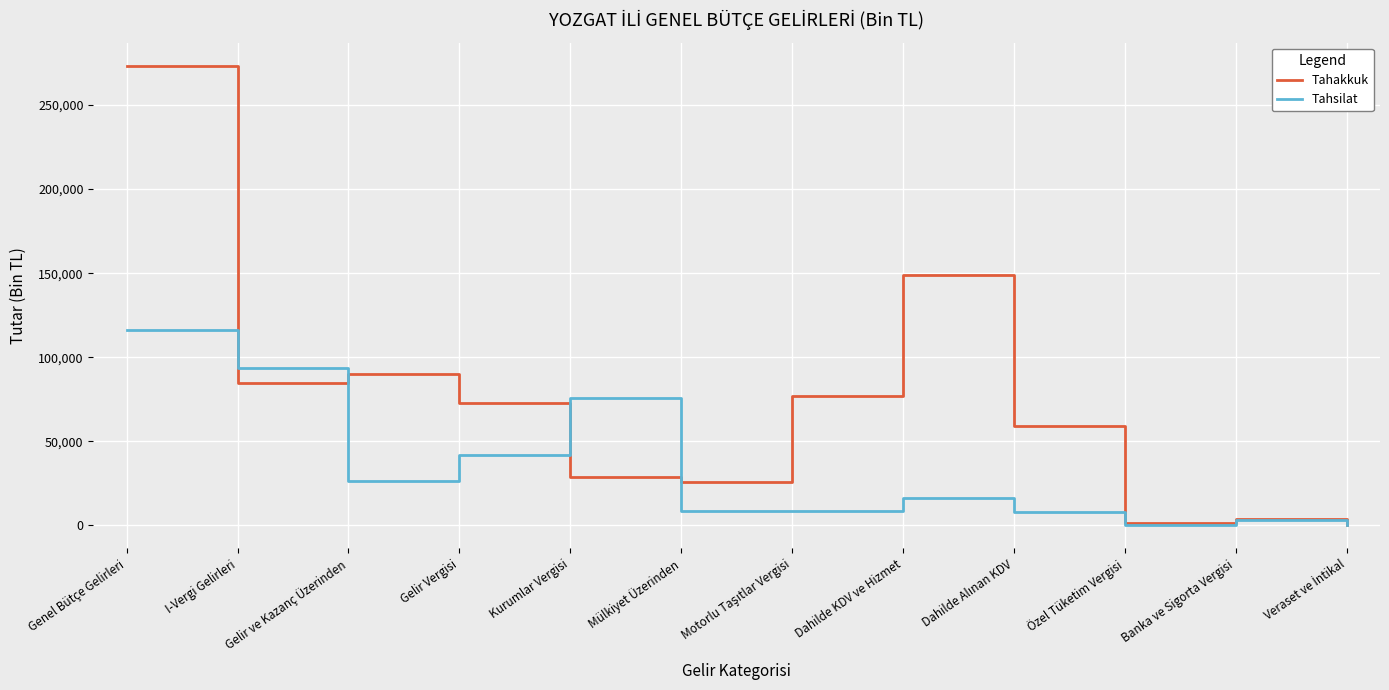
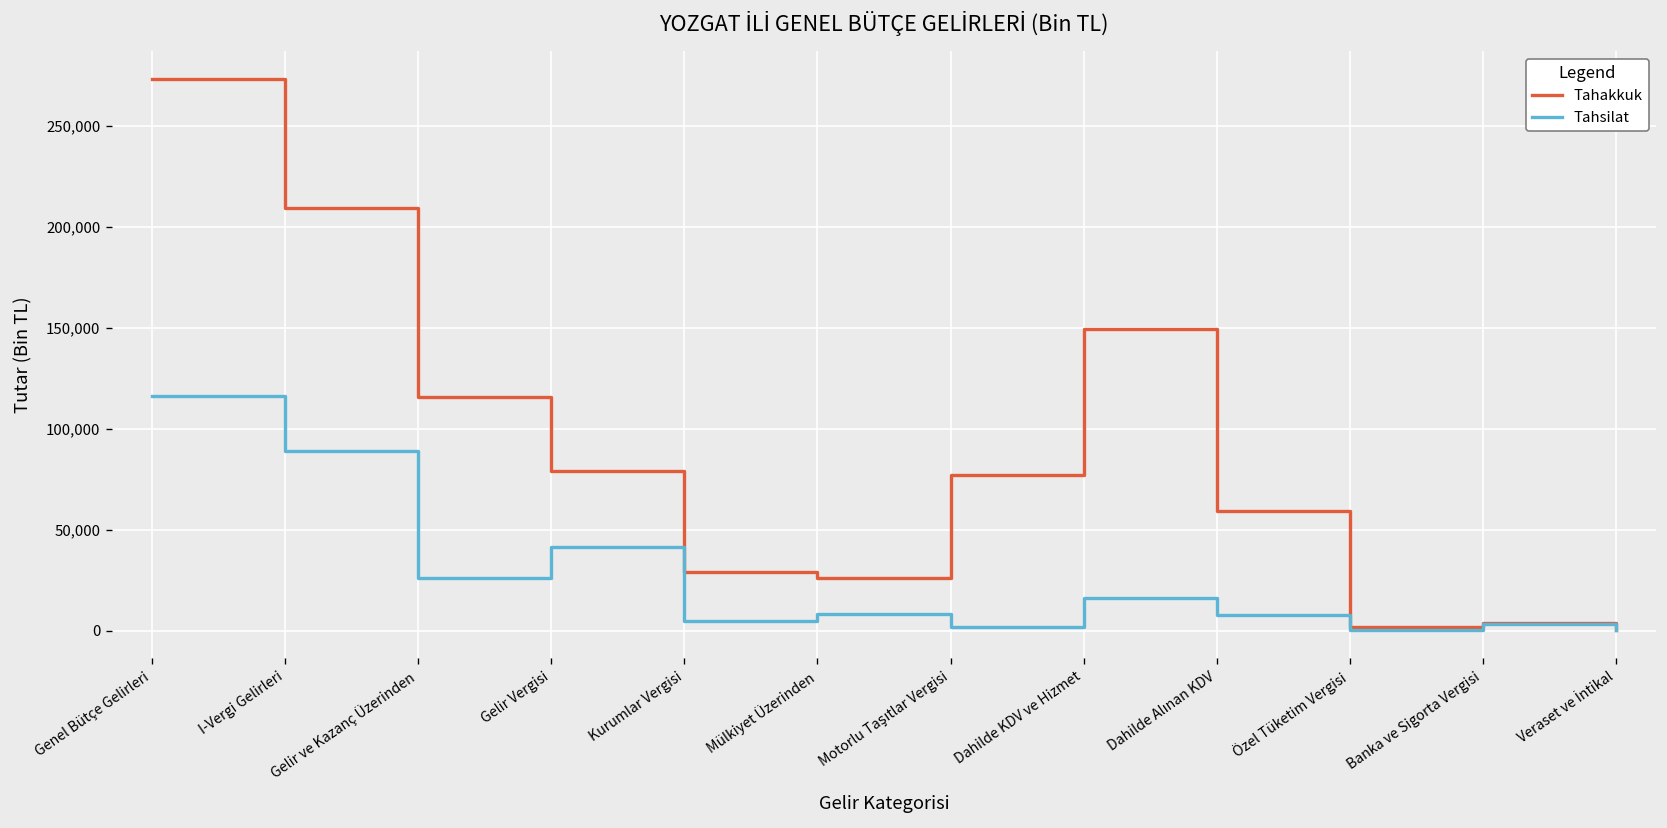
Tahakkuk, I-Vergi Gelirleri: 85,000 -> 209,000
Tahsilat, I-Vergi Gelirleri: 94,000 -> 89,000
Tahakkuk, Gelir ve Kazanç Üzerinden: 90,000 -> 116,000
Tahakkuk, Gelir Vergisi: 73,000 -> 79,000
Tahsilat, Kurumlar Vergisi: 76,000 -> 5,000
Tahsilat, Motorlu Taşıtlar Vergisi: 8,000 -> 2,000
